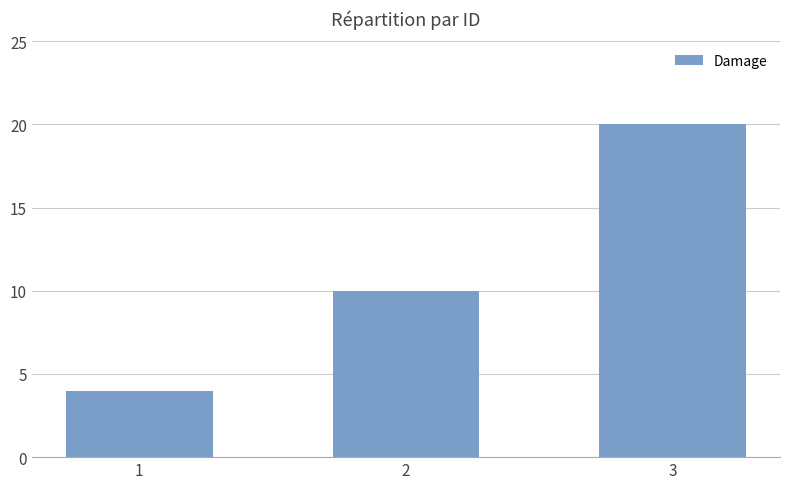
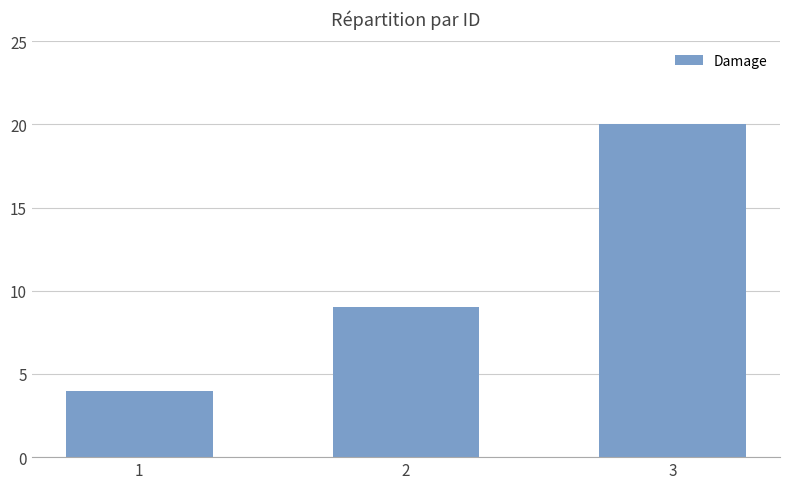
2: 10 -> 9
